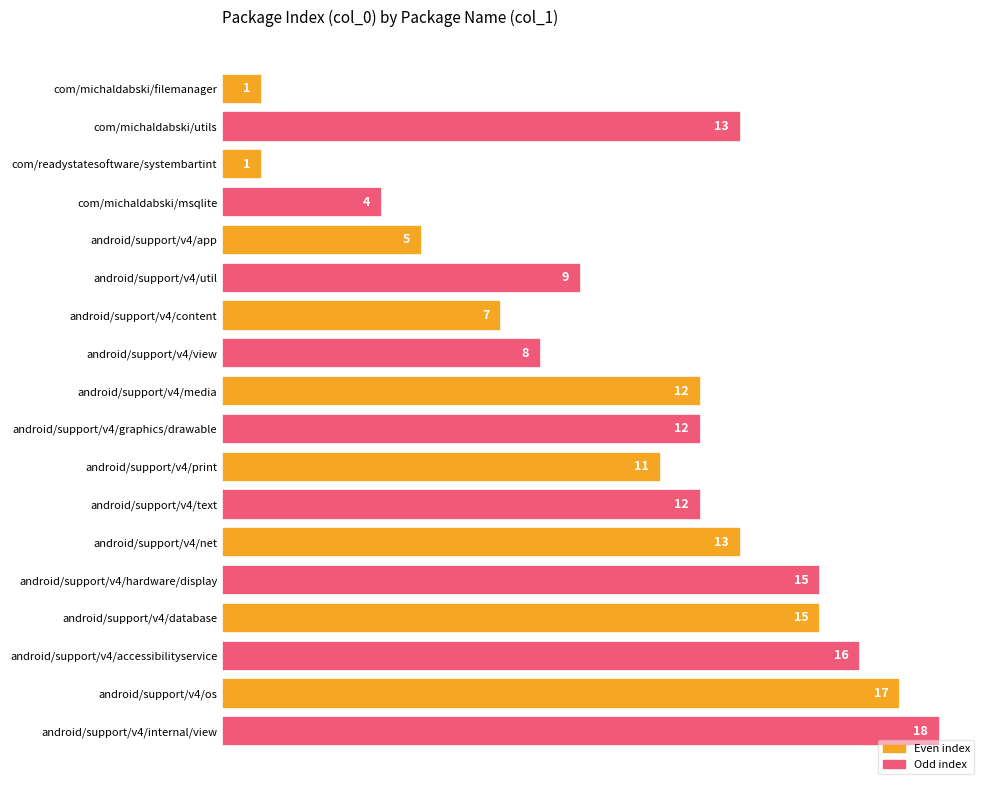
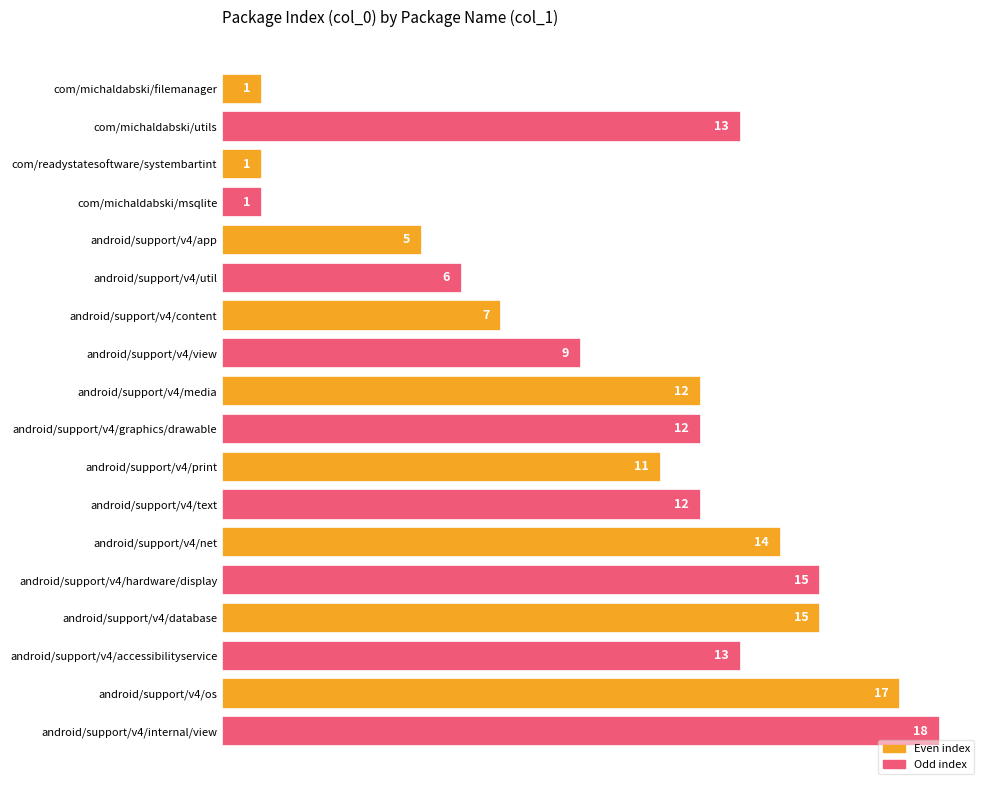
com/michaldabski/msqlite: 4 -> 1
android/support/v4/util: 9 -> 6
android/support/v4/view: 8 -> 9
android/support/v4/net: 13 -> 14
android/support/v4/accessibilityservice: 16 -> 13
